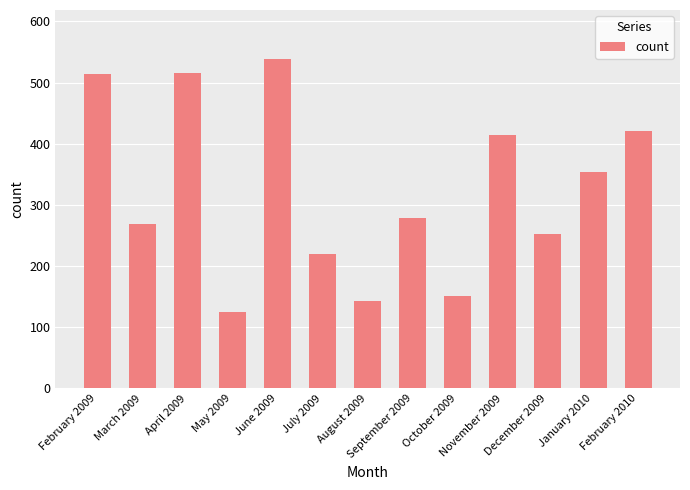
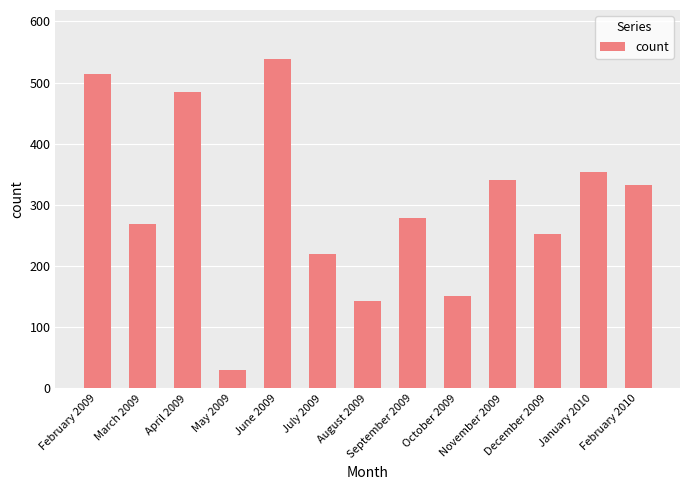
April 2009: 520 -> 480
May 2009: 120 -> 30
November 2009: 420 -> 340
February 2010: 420 -> 330
